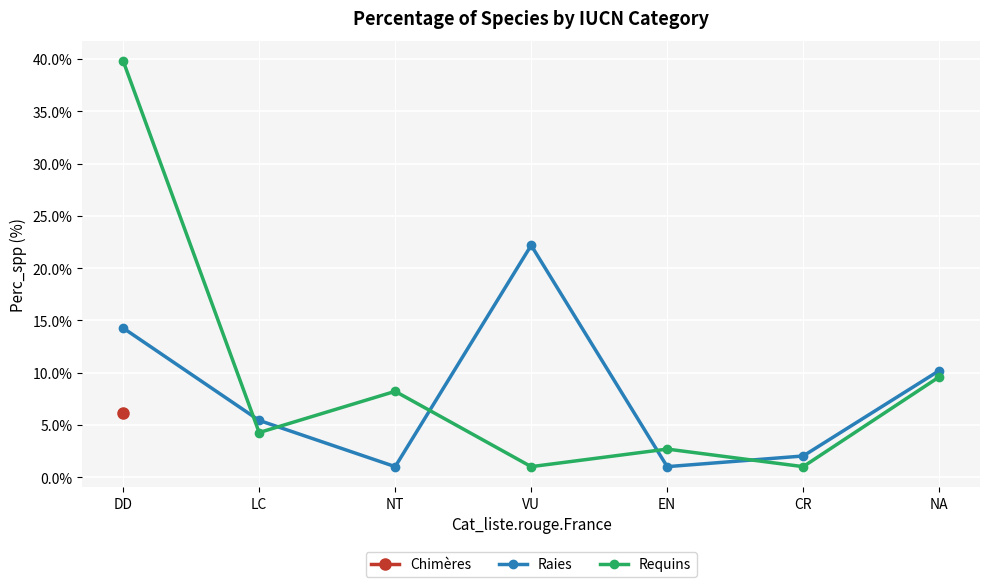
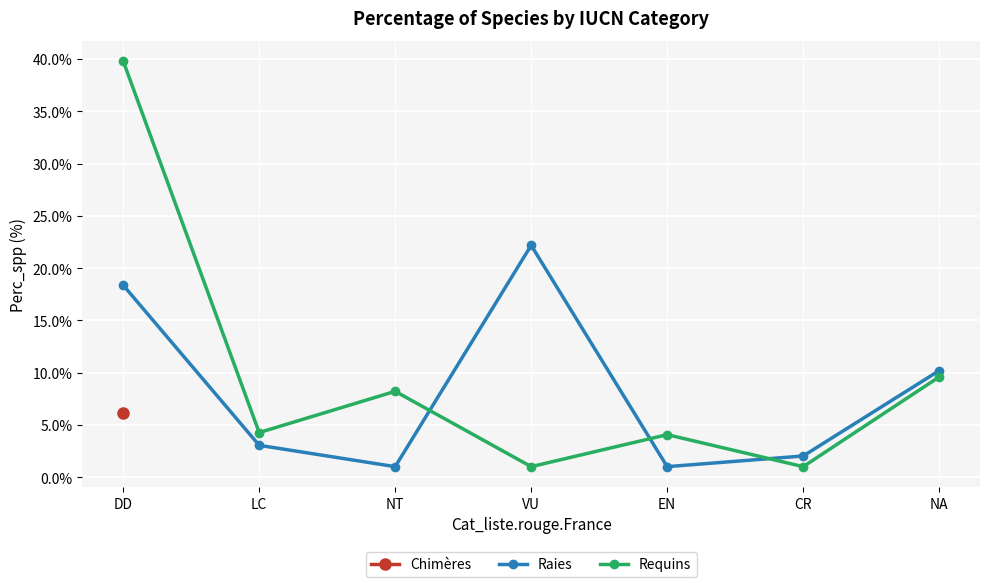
Raies, DD: 14.3% -> 18.4%
Raies, LC: 5.4% -> 3.1%
Requins, EN: 2.7% -> 4.1%
